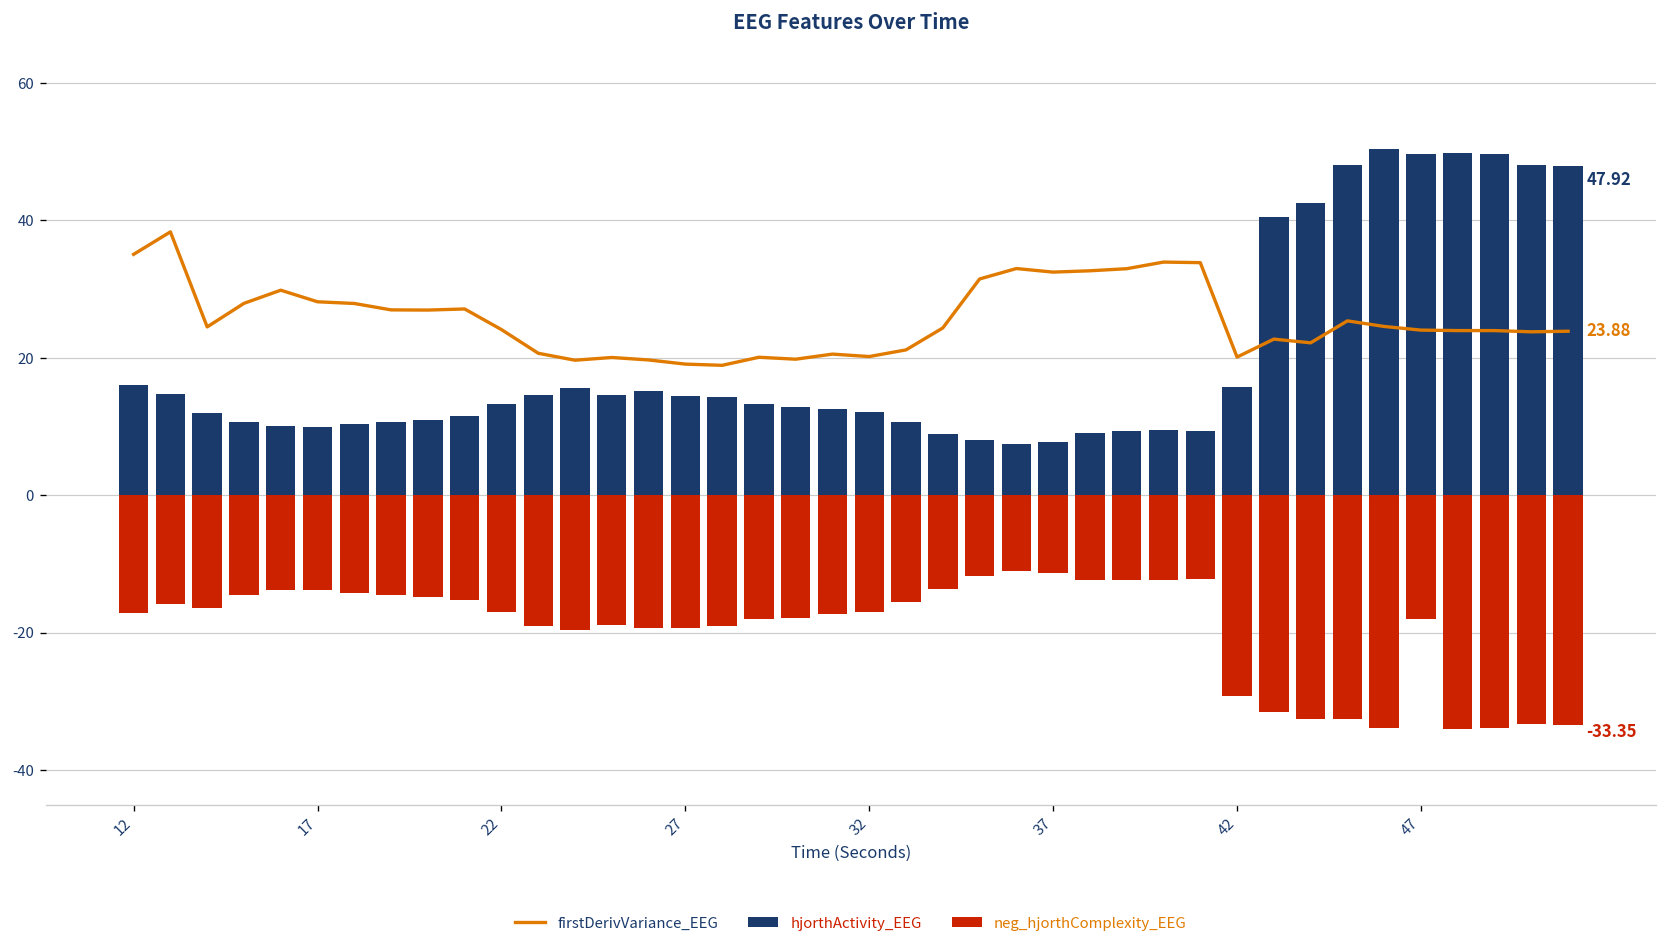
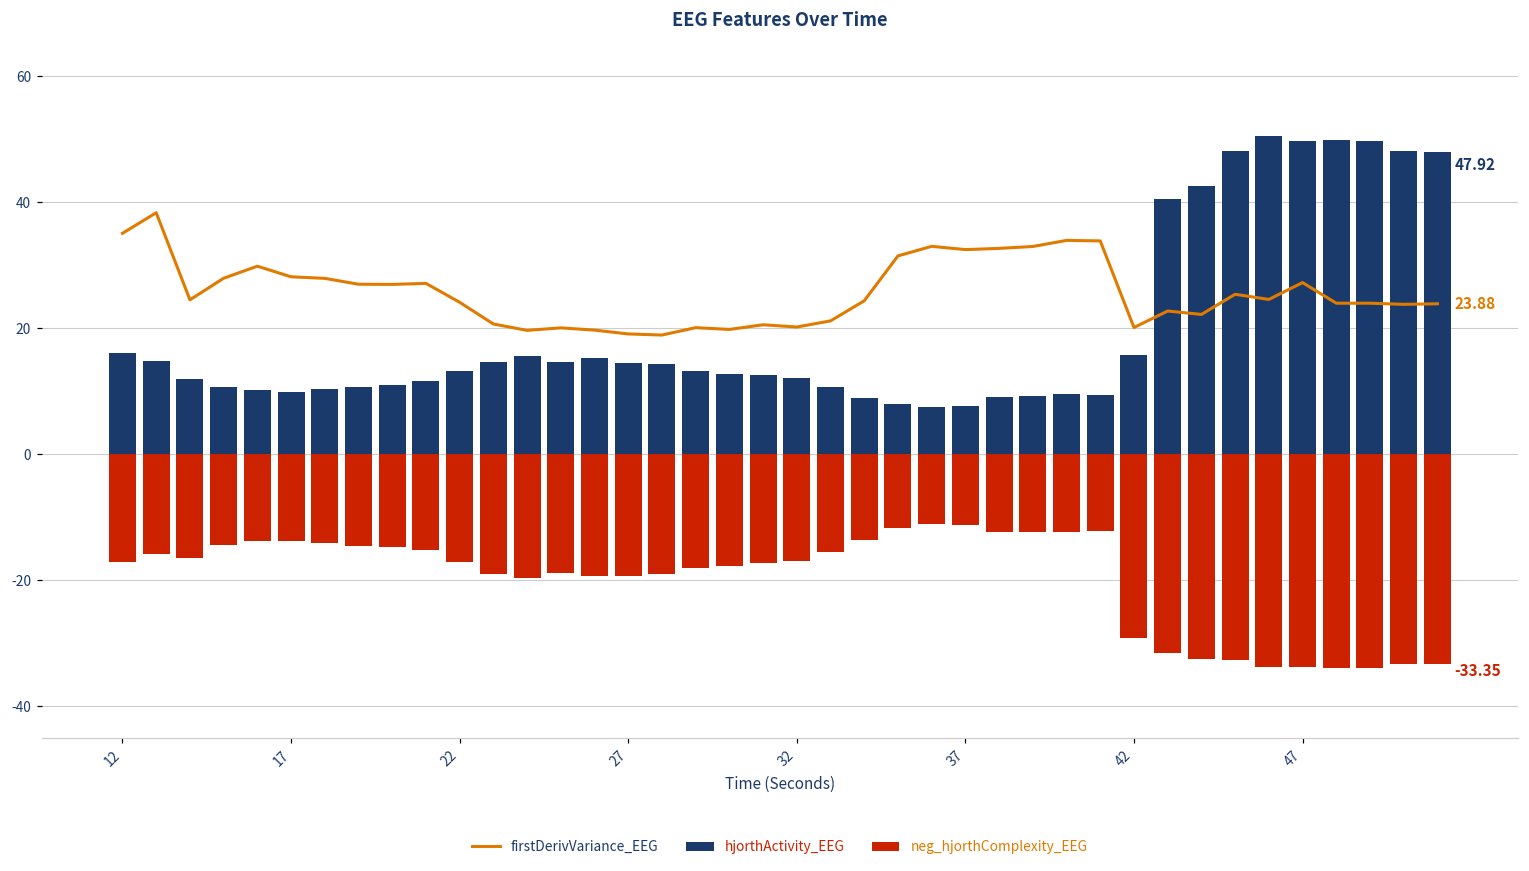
firstDerivVariance_EEG, 47: 24 -> 27
neg_hjorthComplexity_EEG, 47: -18 -> -34
